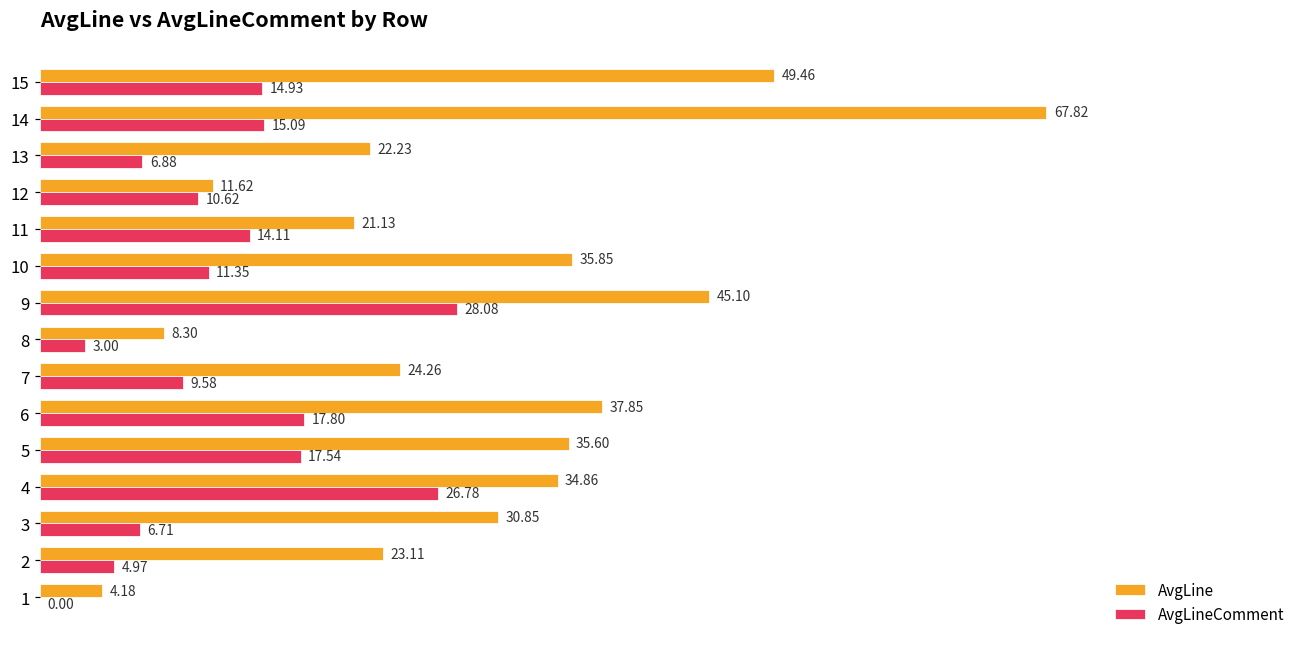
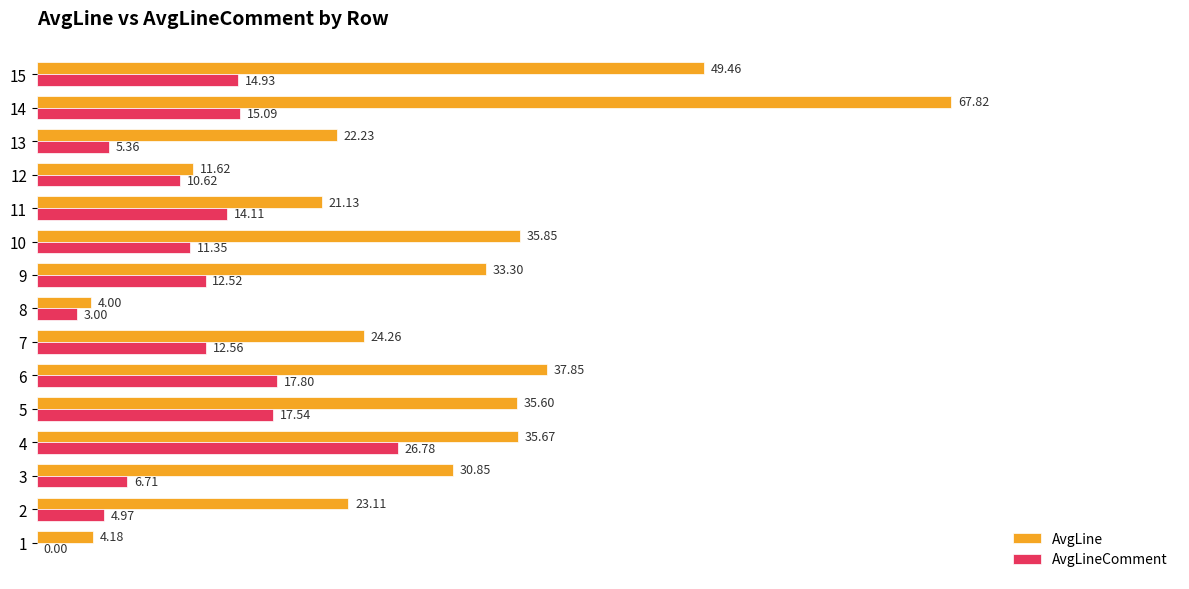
AvgLineComment, 13: 6.88 -> 5.36
AvgLine, 9: 45.10 -> 33.30
AvgLineComment, 9: 28.08 -> 12.52
AvgLine, 8: 8.30 -> 4.00
AvgLineComment, 7: 9.58 -> 12.56
AvgLine, 4: 34.86 -> 35.67
